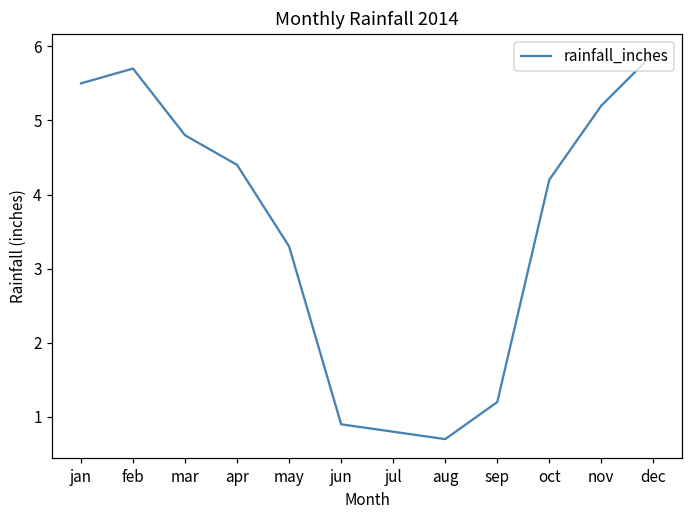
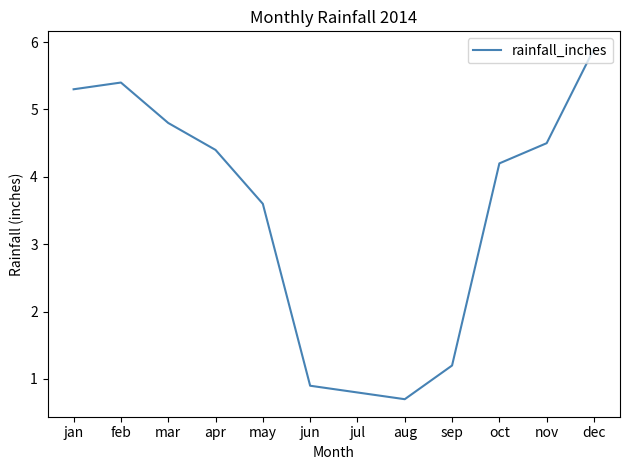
jan: 5.5 -> 5.3
feb: 5.7 -> 5.4
may: 3.3 -> 3.6
nov: 5.2 -> 4.5
